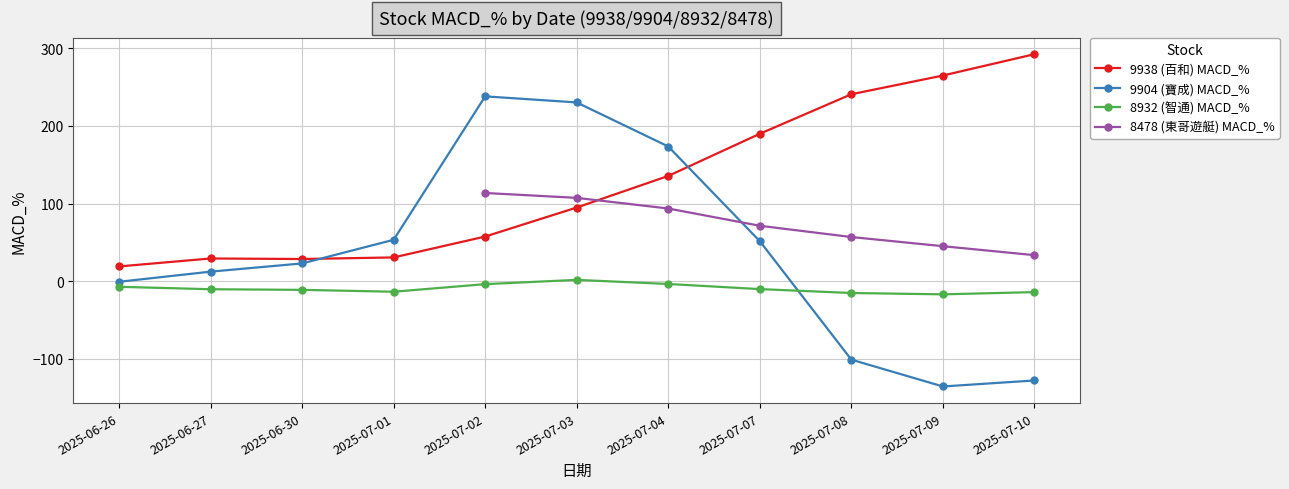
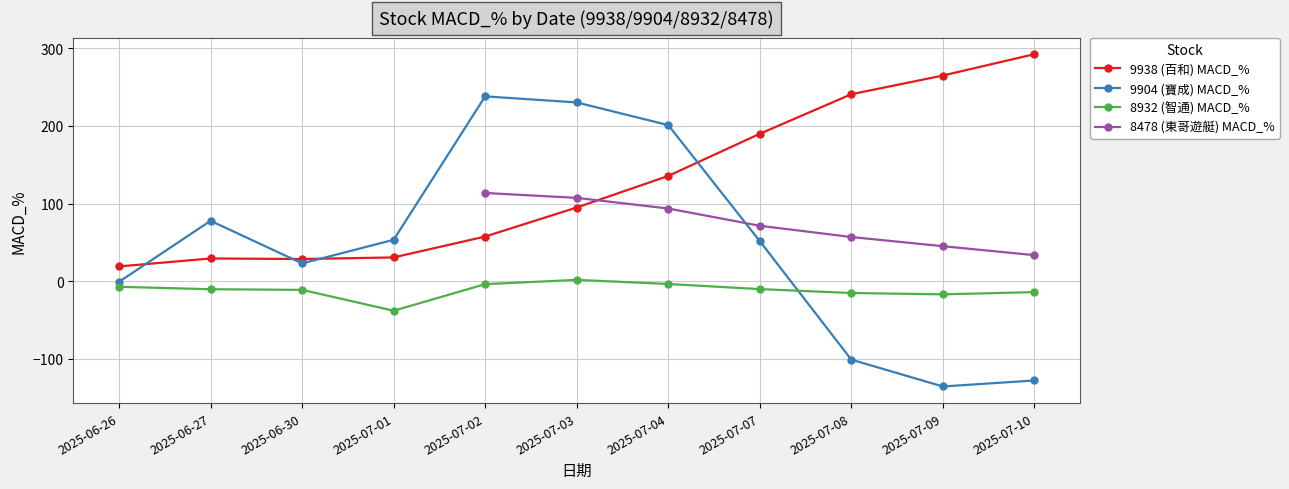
9904 (寶成) MACD_%, 2025-06-27: 10 -> 80
8932 (智通) MACD_%, 2025-07-01: -10 -> -40
9904 (寶成) MACD_%, 2025-07-04: 170 -> 200
